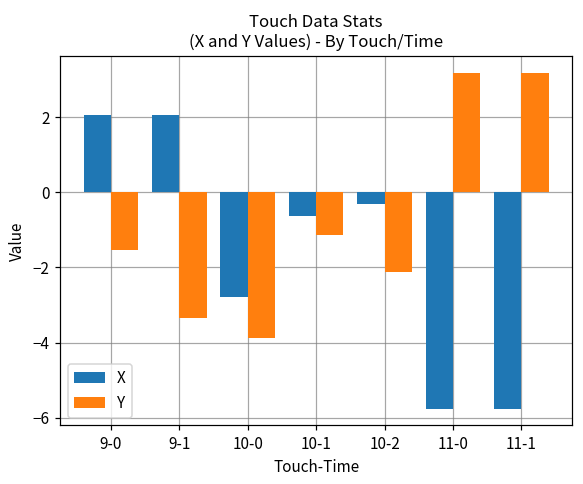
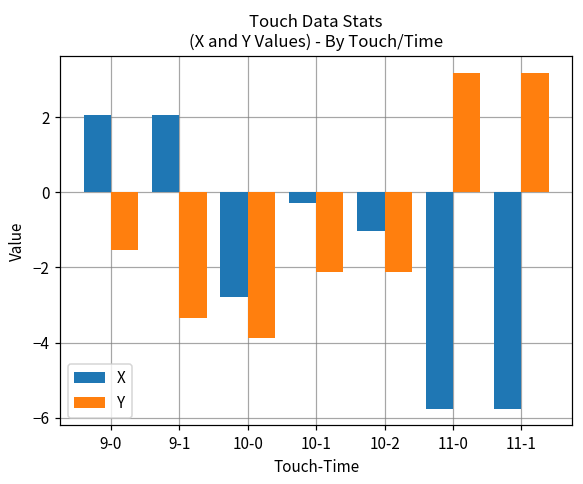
X, 10-1: -0.6 -> -0.3
Y, 10-1: -1.1 -> -2.1
X, 10-2: -0.3 -> -1.0
